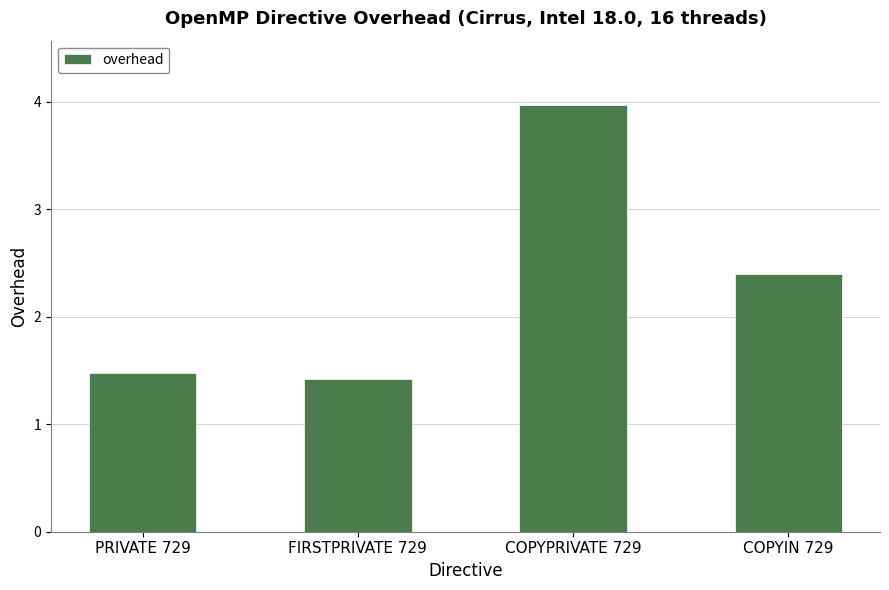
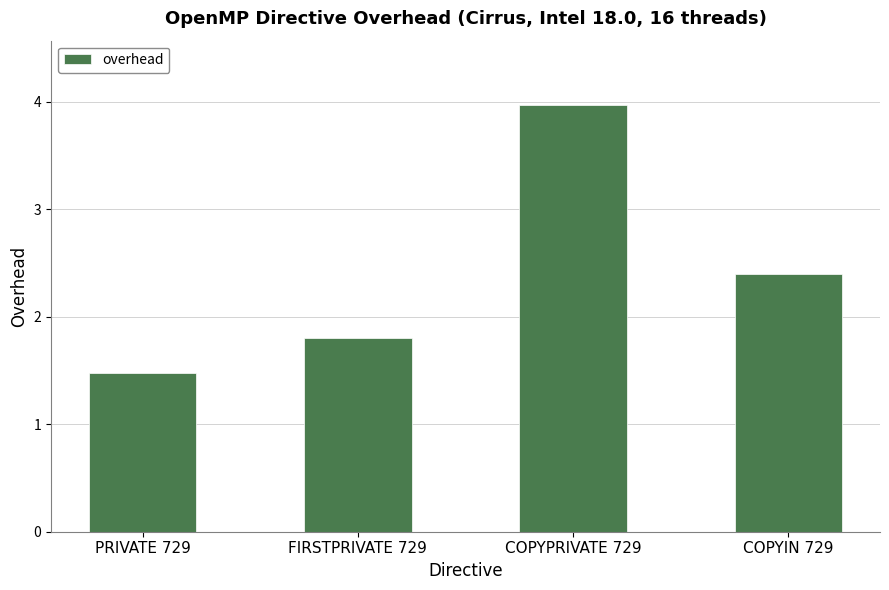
FIRSTPRIVATE 729: 1.42 -> 1.80
